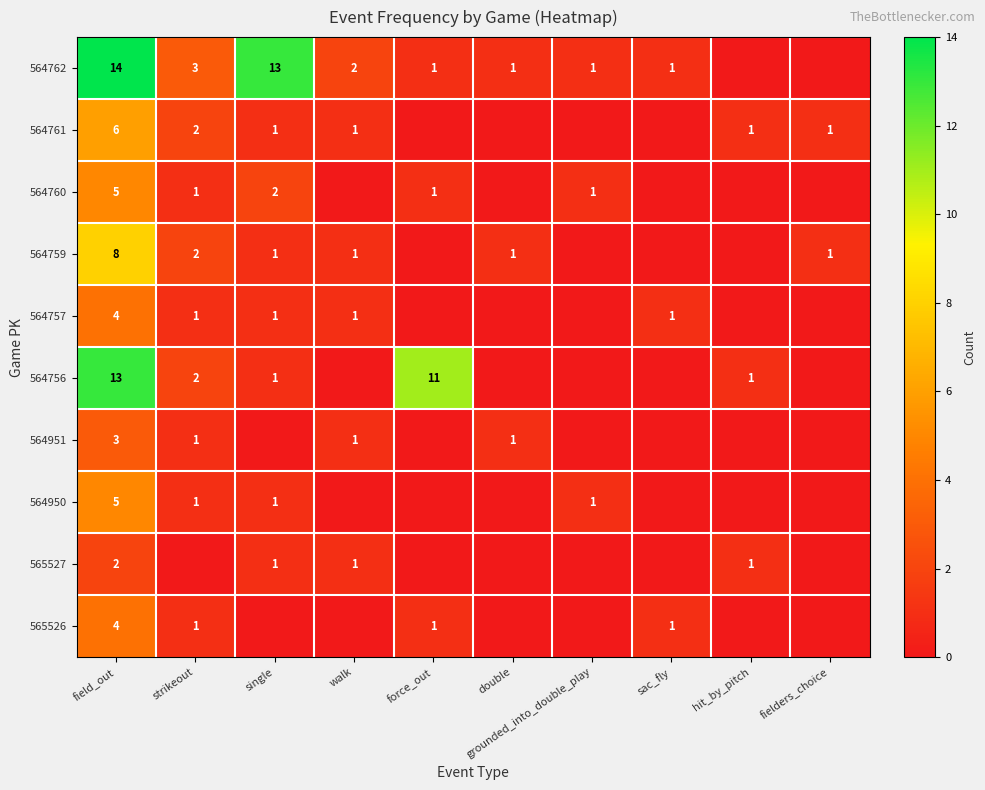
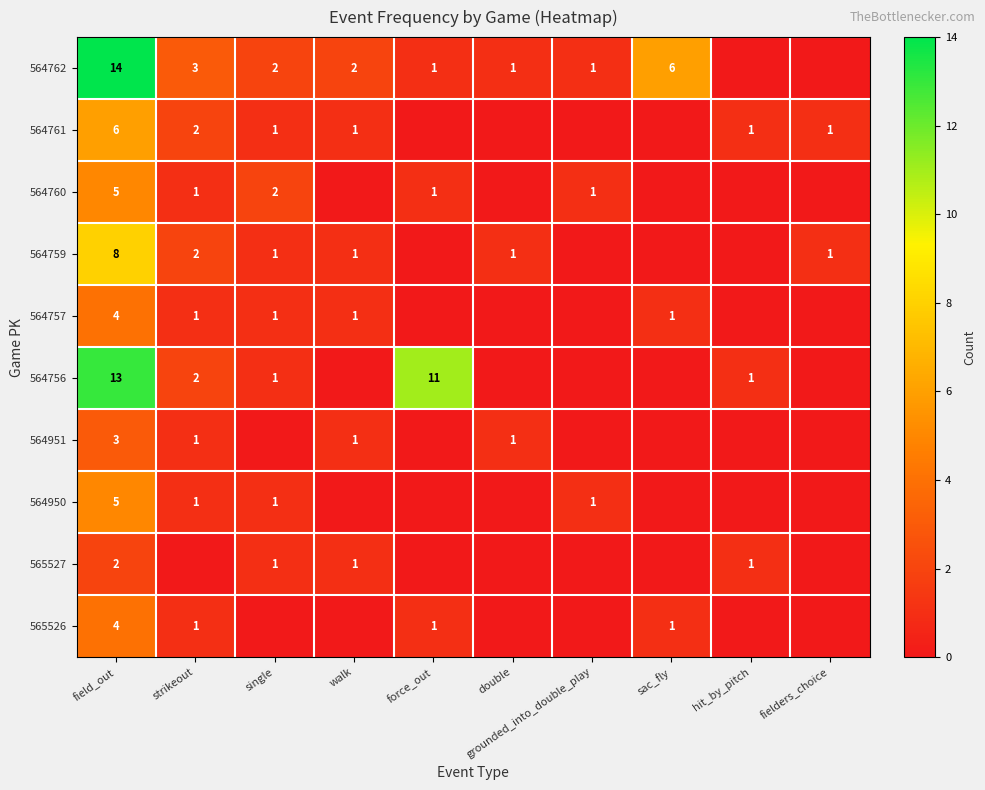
564762, single: 13 -> 2
564762, sac_fly: 1 -> 6
